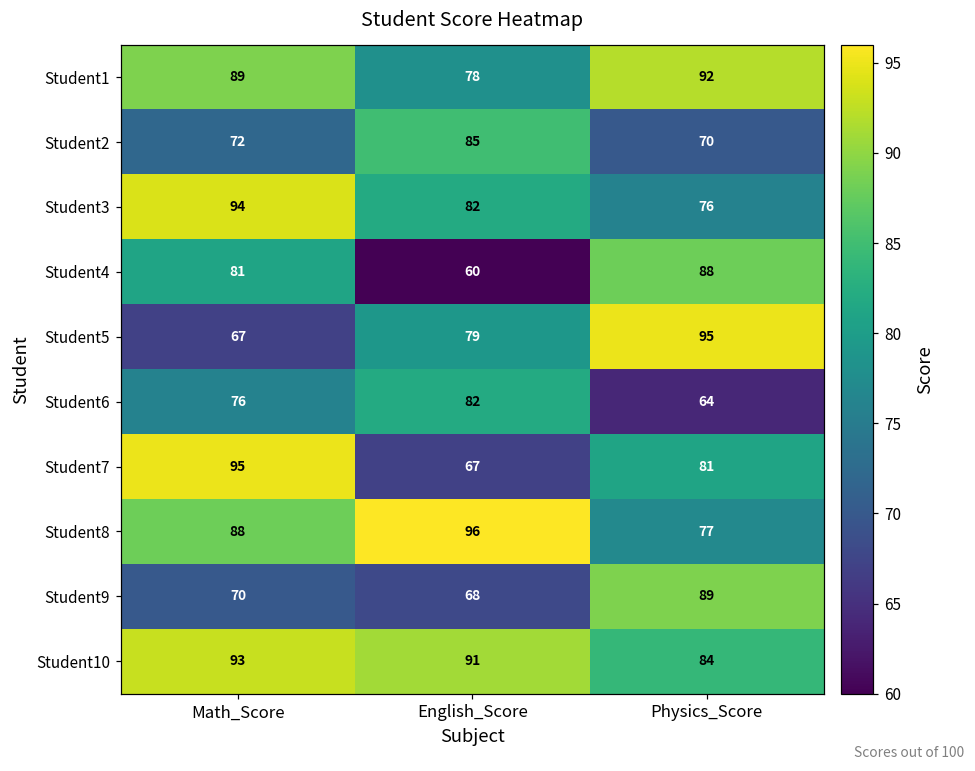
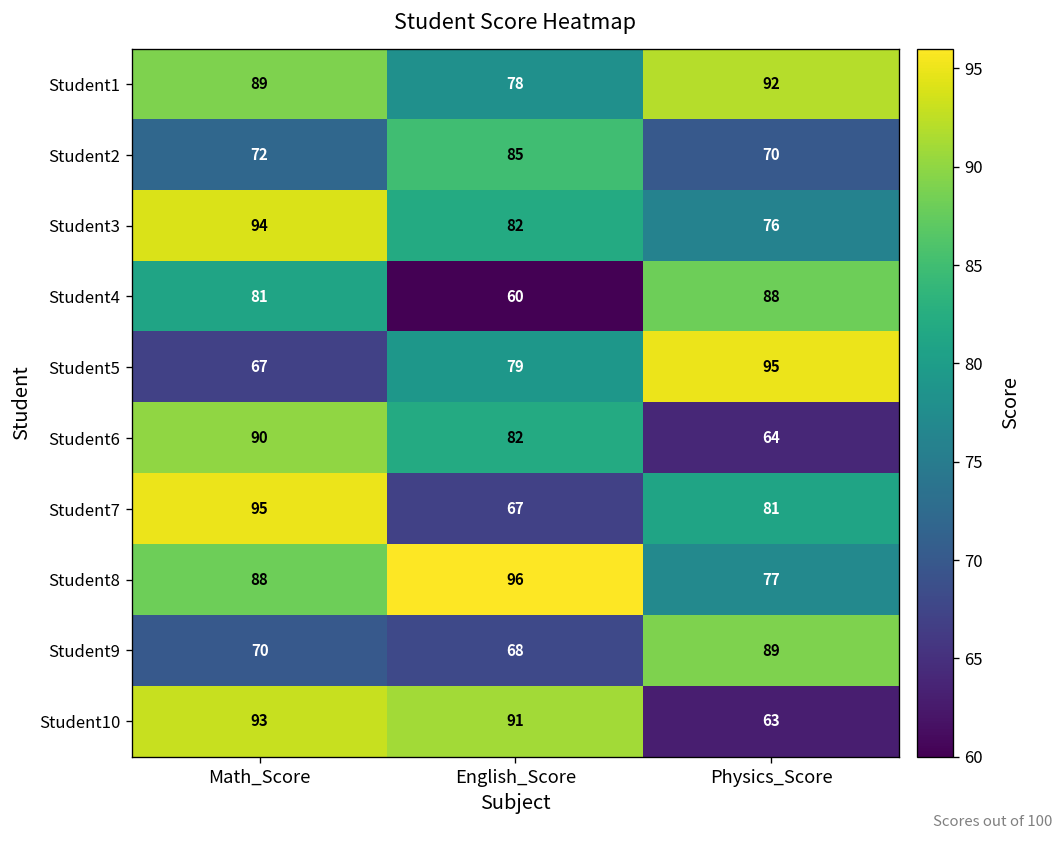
Student6, Math_Score: 76 -> 90
Student10, Physics_Score: 84 -> 63
